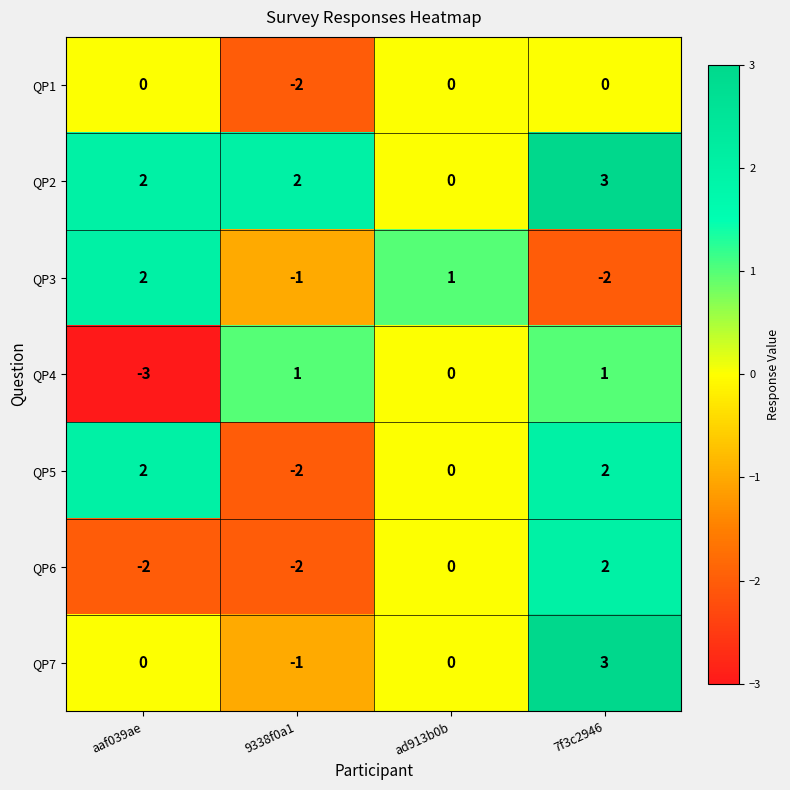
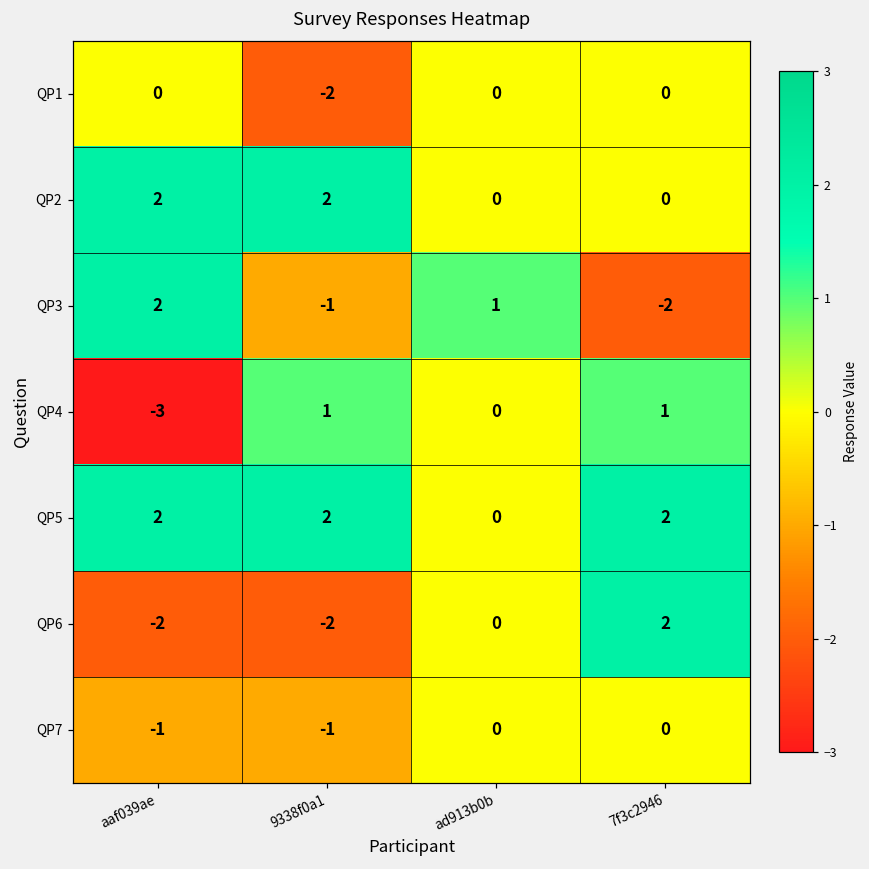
QP2, 7f3c2946: 3 -> 0
QP5, 9338f0a1: -2 -> 2
QP7, aaf039ae: 0 -> -1
QP7, 7f3c2946: 3 -> 0
